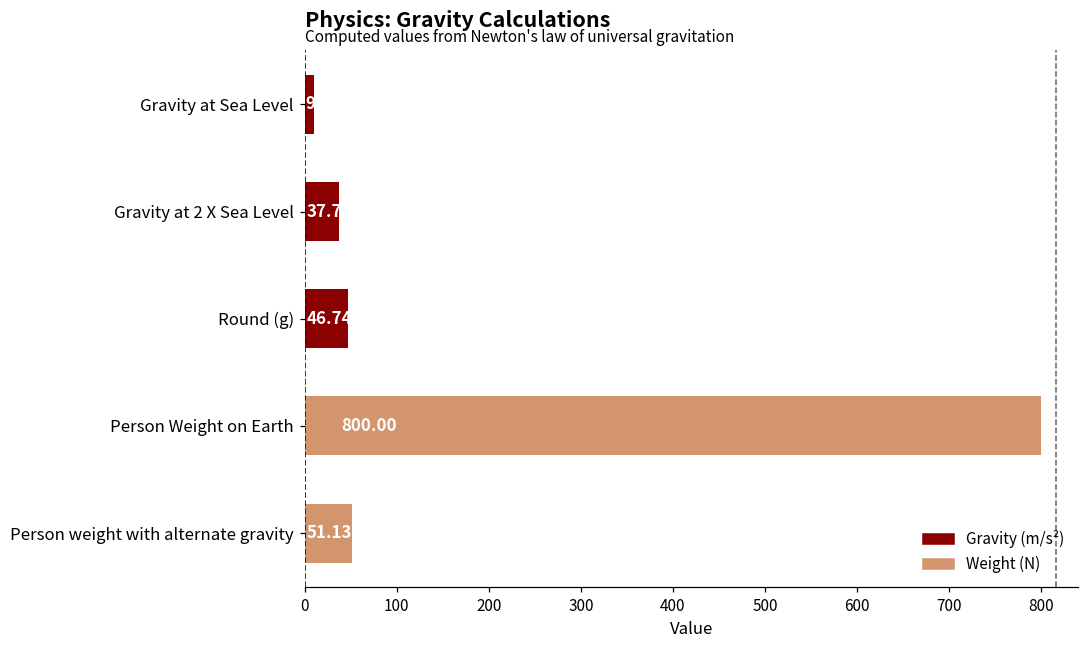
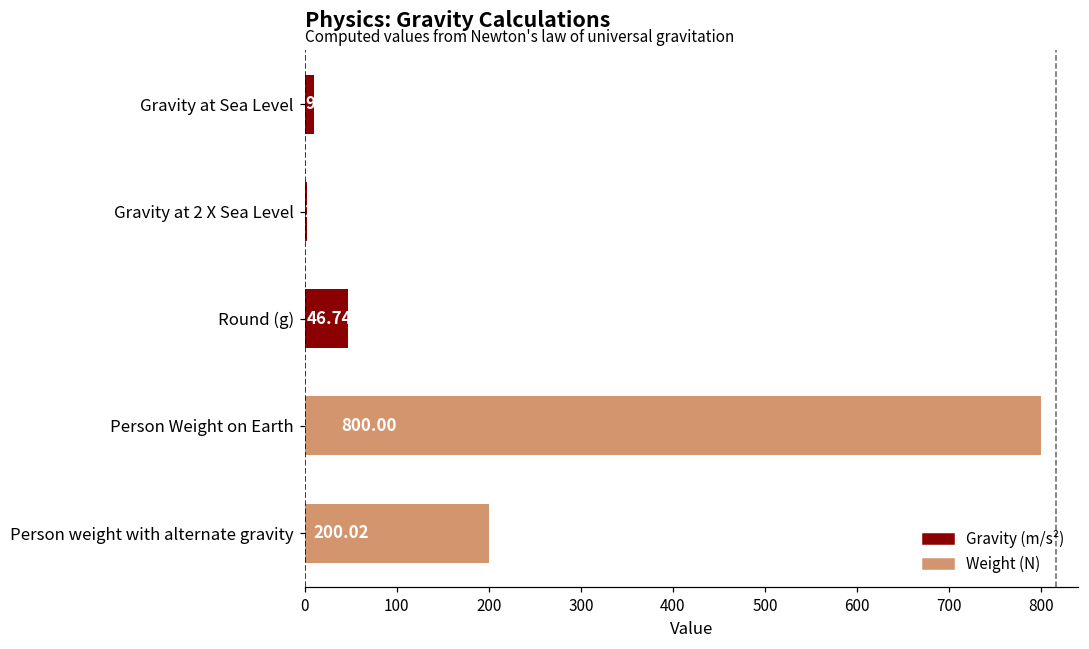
Gravity at 2 X Sea Level: 40 -> 0
Person weight with alternate gravity: 51.13 -> 200.02
